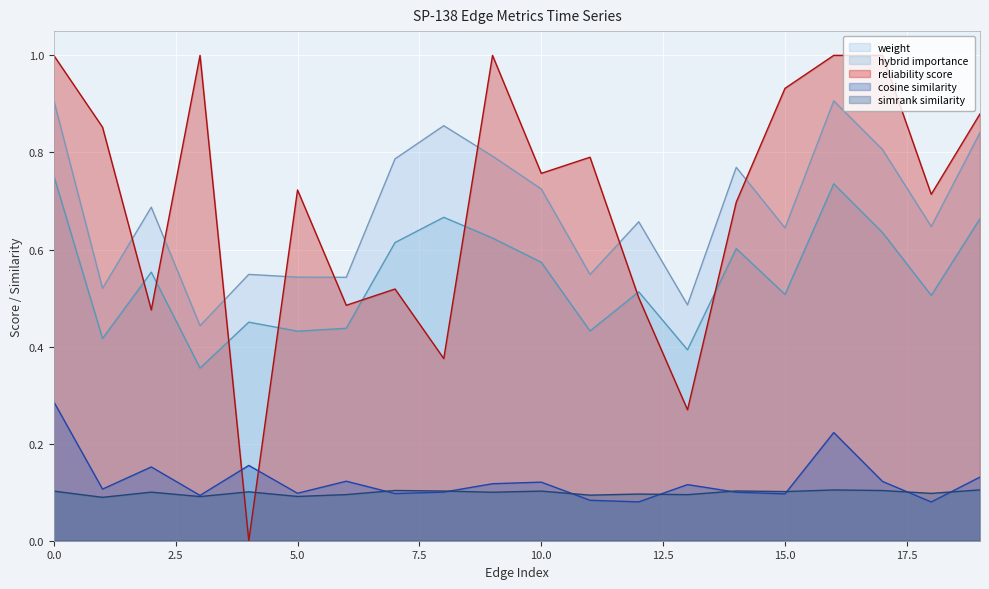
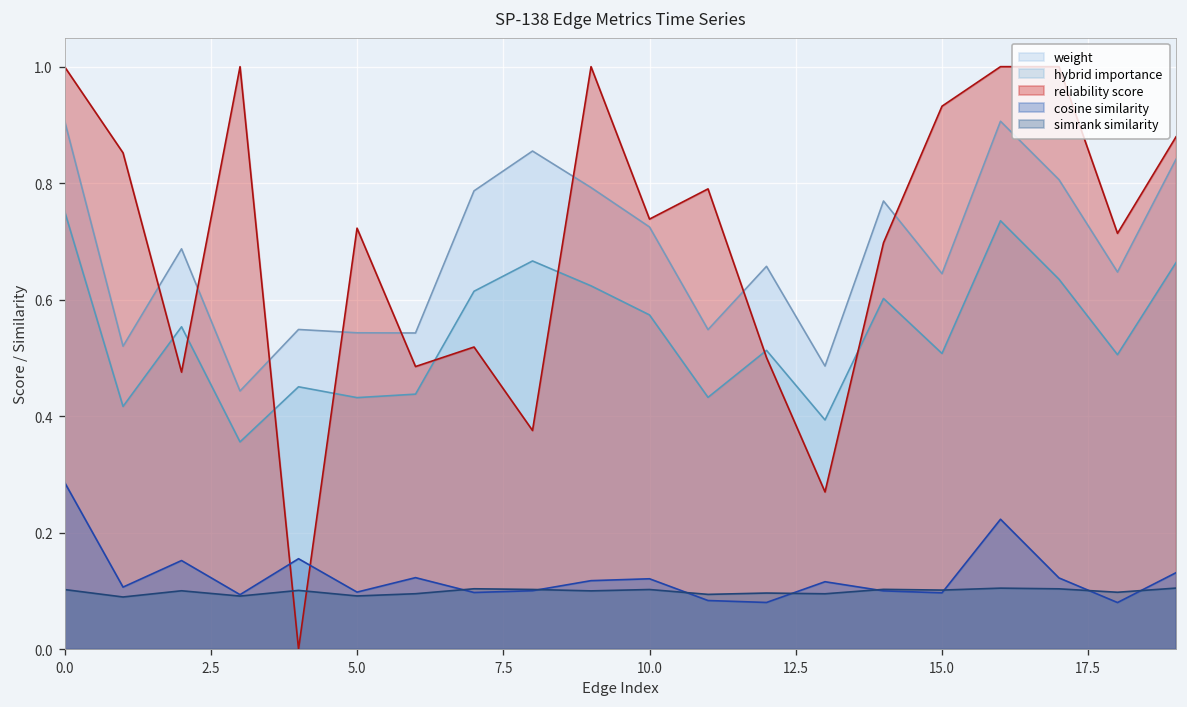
reliability score, 10.0: 0.76 -> 0.74
